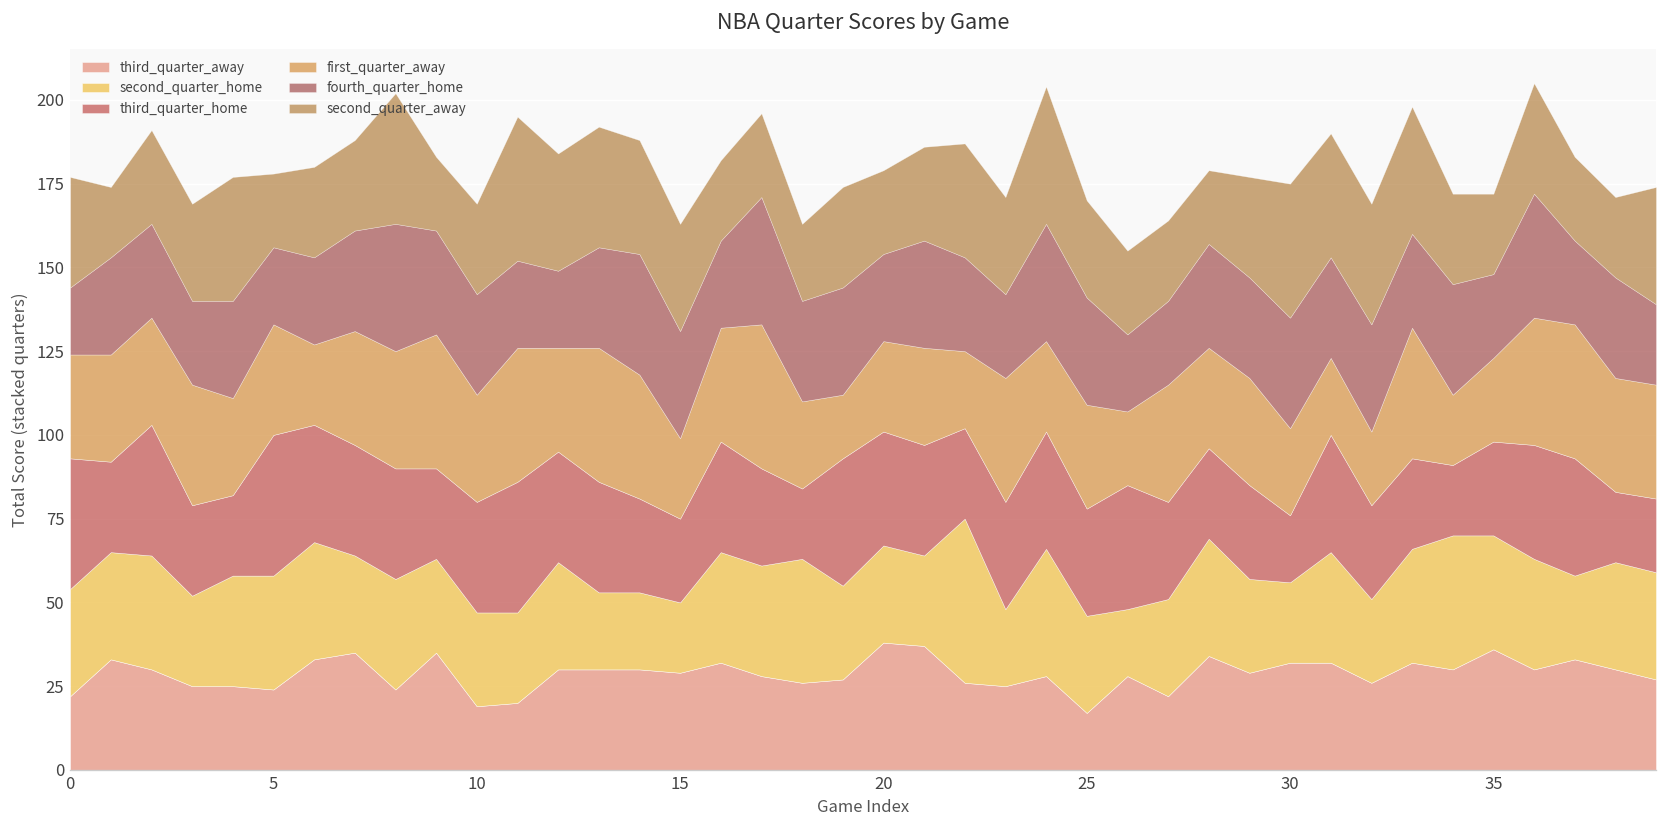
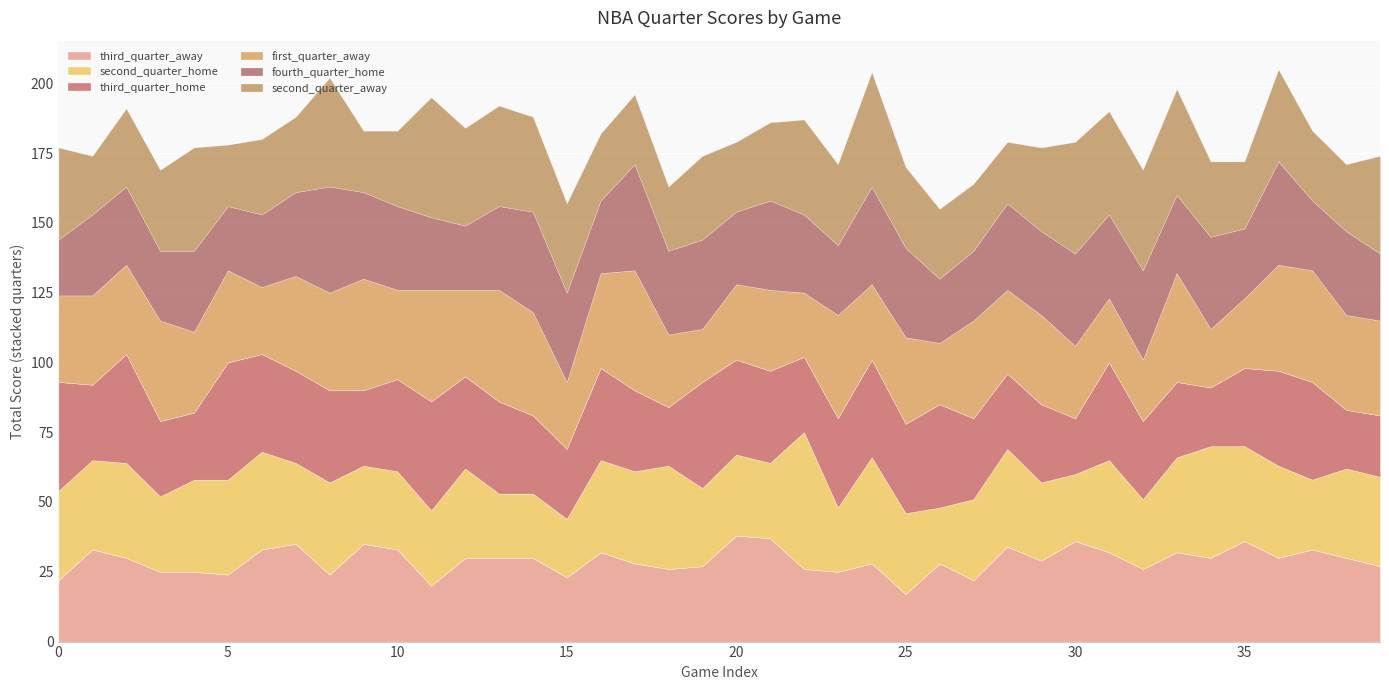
third_quarter_away, 10: 19 -> 33
third_quarter_away, 15: 29 -> 23
third_quarter_away, 30: 32 -> 36
